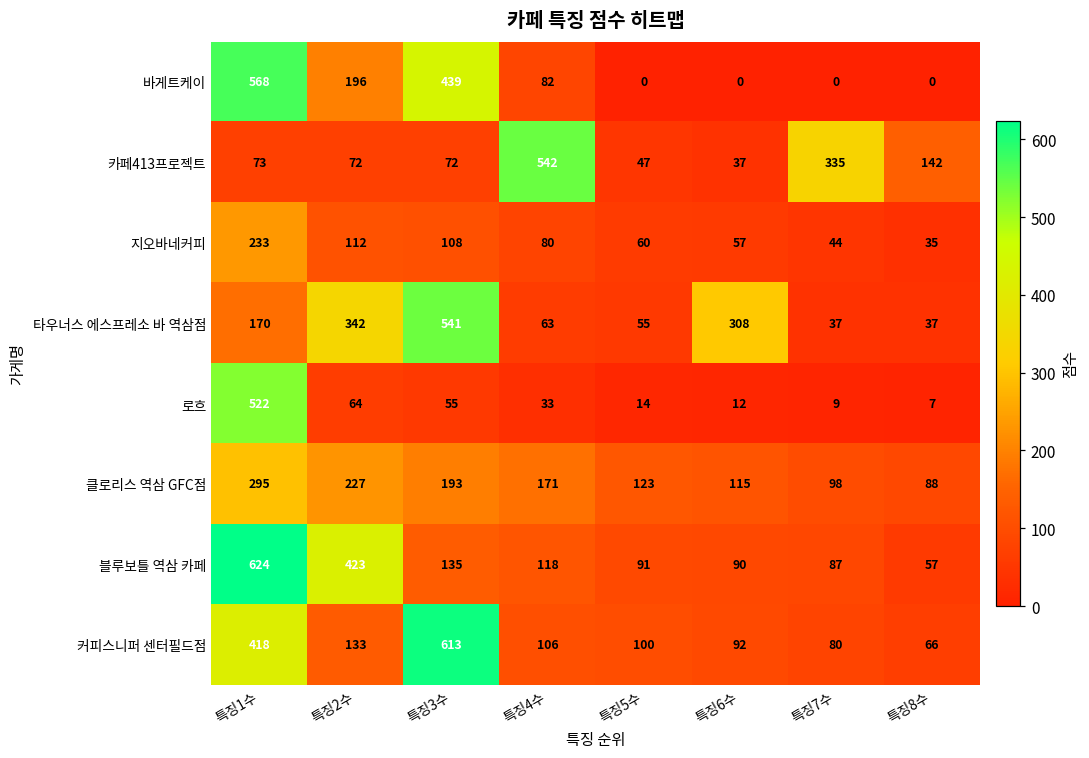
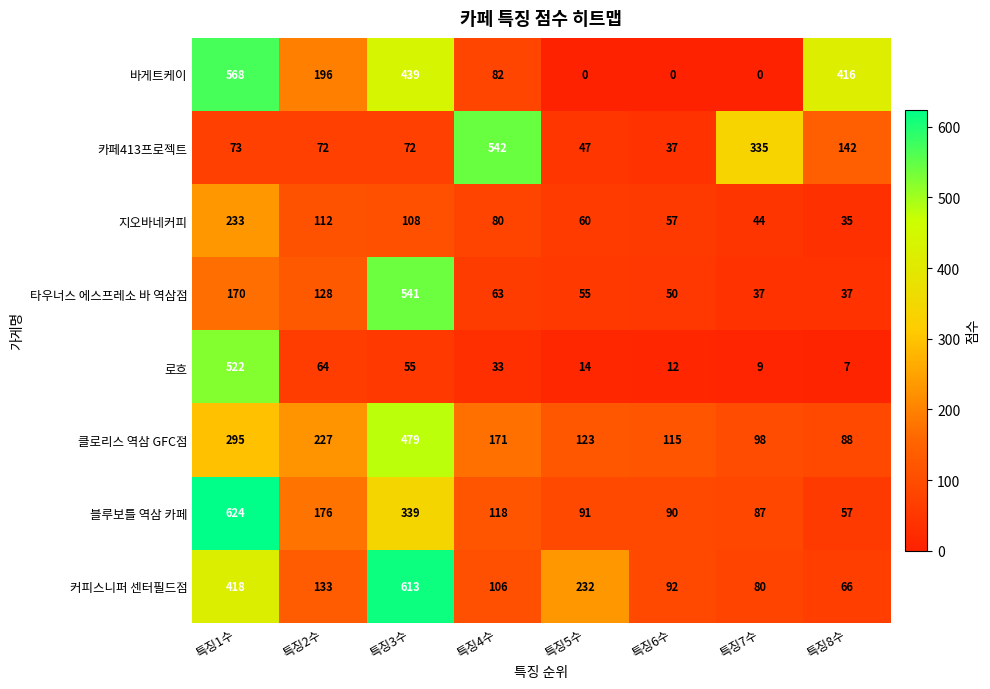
바게트케이, 특징8수: 0 -> 416
타우너스 에스프레소 바 역삼점, 특징2수: 342 -> 128
타우너스 에스프레소 바 역삼점, 특징6수: 308 -> 50
클로리스 역삼 GFC점, 특징3수: 193 -> 479
블루보틀 역삼 카페, 특징2수: 423 -> 176
블루보틀 역삼 카페, 특징3수: 135 -> 339
커피스니퍼 센터필드점, 특징5수: 100 -> 232
